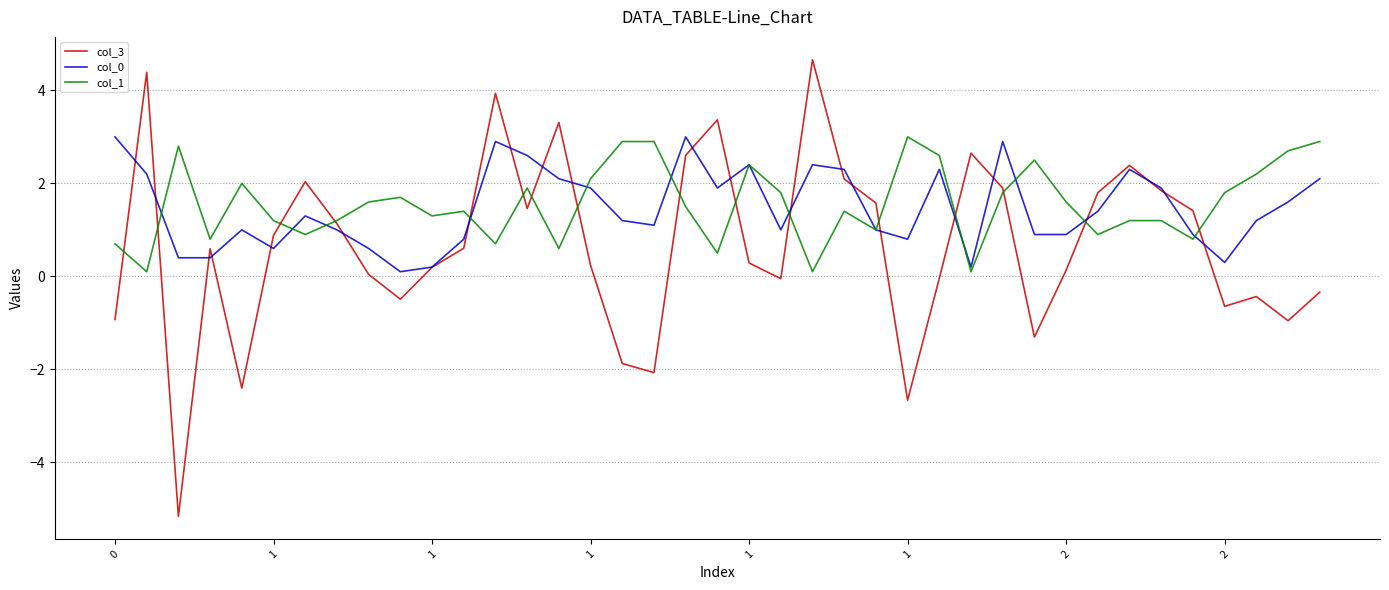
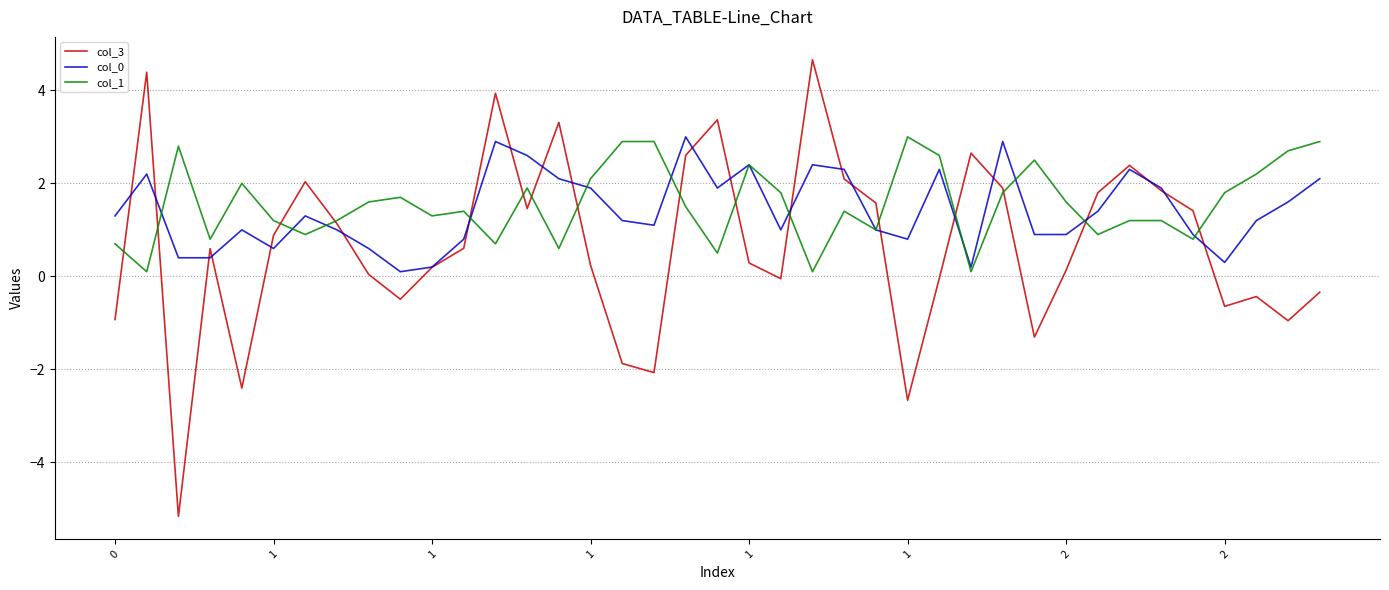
col_0, 0: 3.0 -> 1.3
